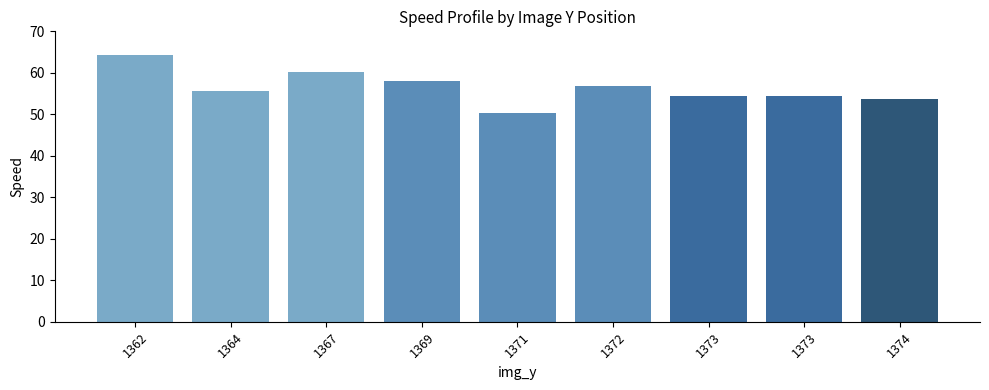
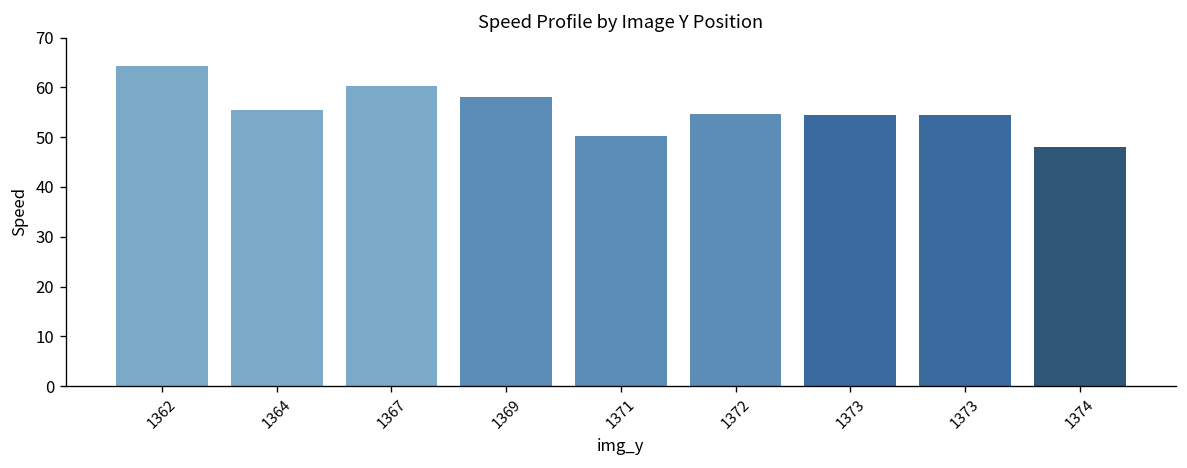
1372: 57 -> 55
1374: 54 -> 48
